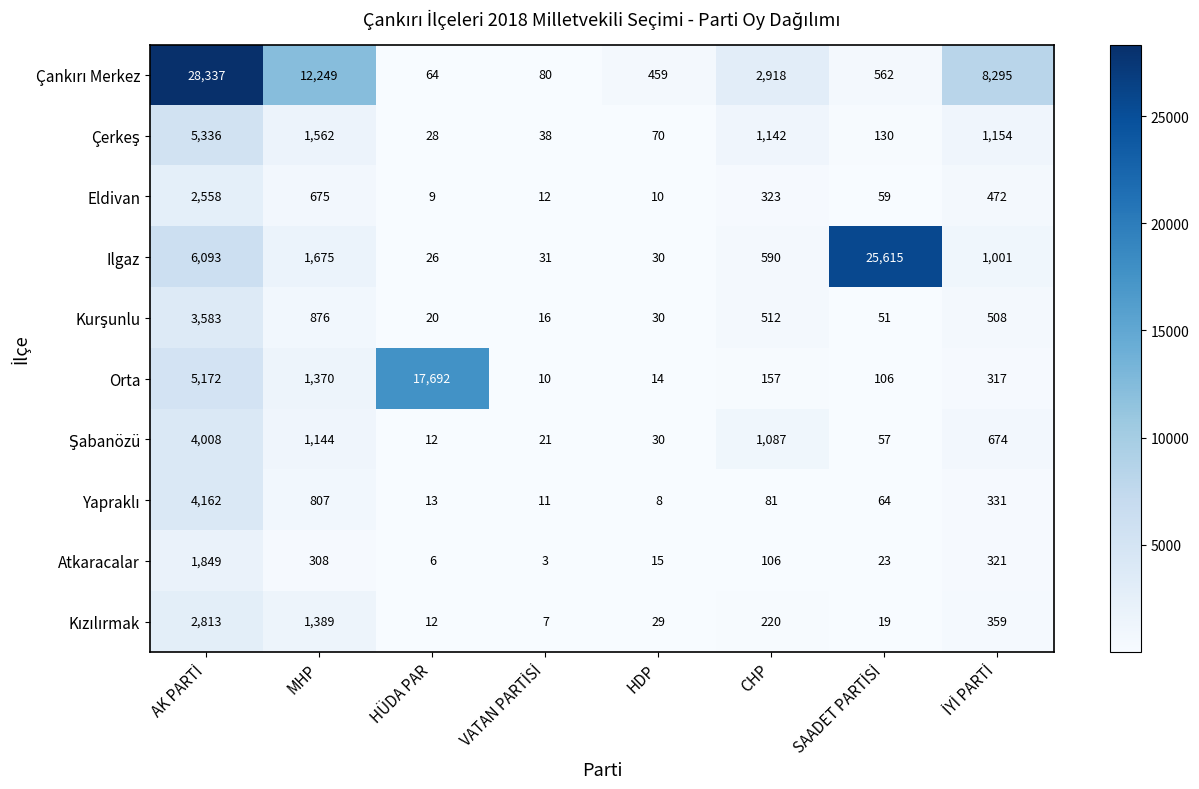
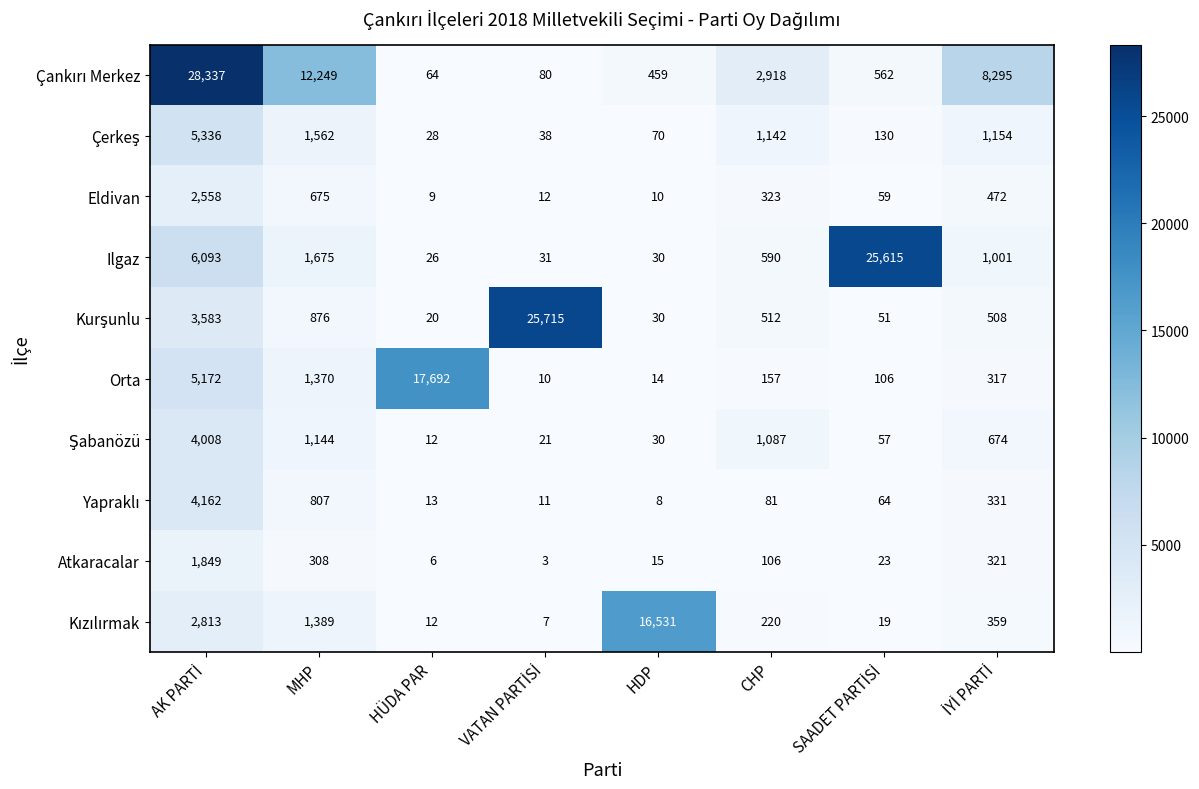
Kurşunlu, VATAN PARTİSİ: 16 -> 25,715
Kızılırmak, HDP: 29 -> 16,531
